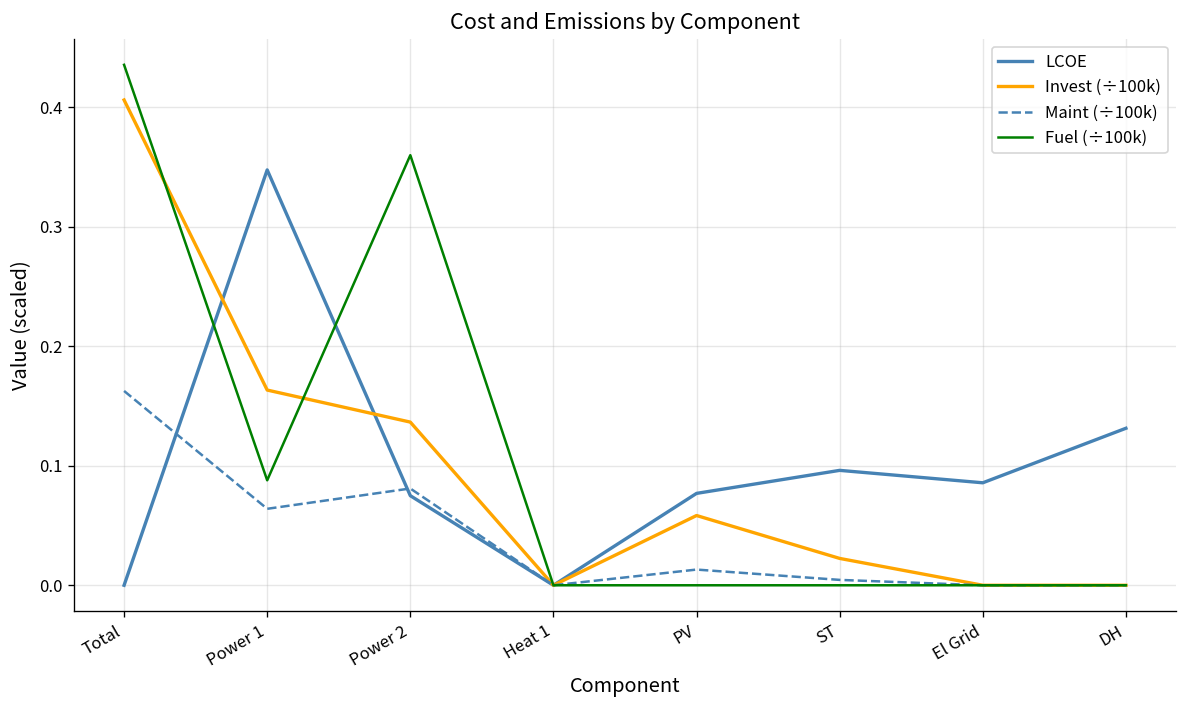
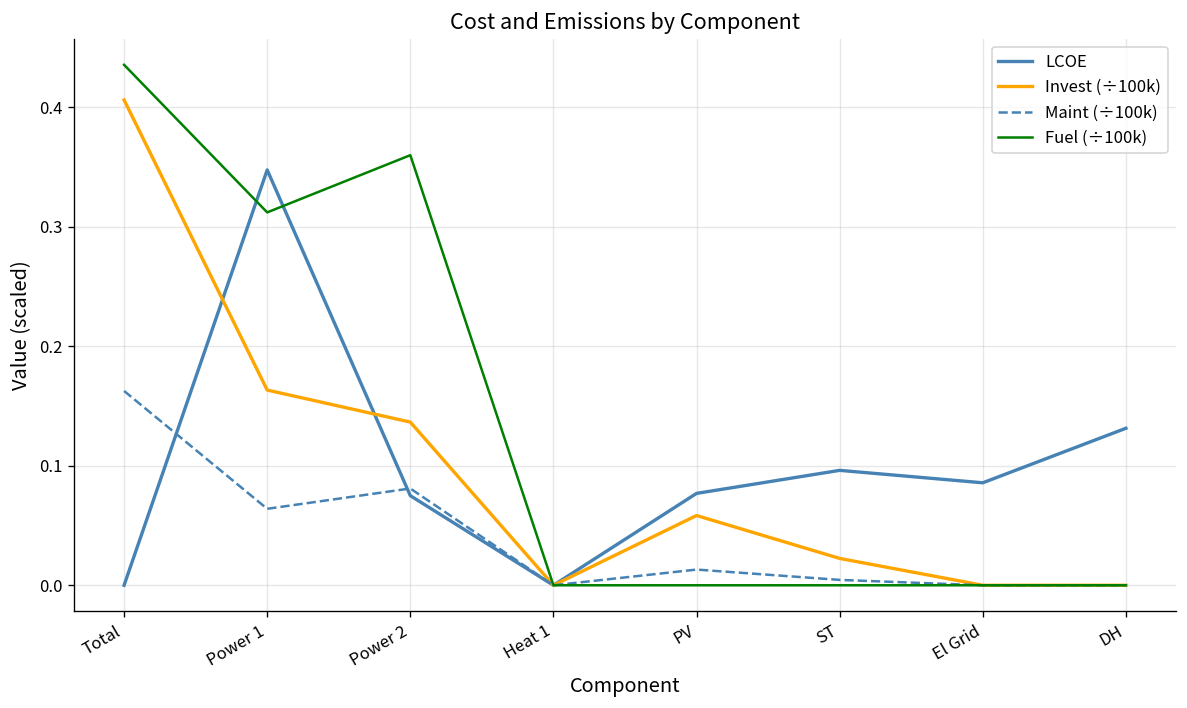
Fuel (÷100k), Power 1: 0.09 -> 0.31
